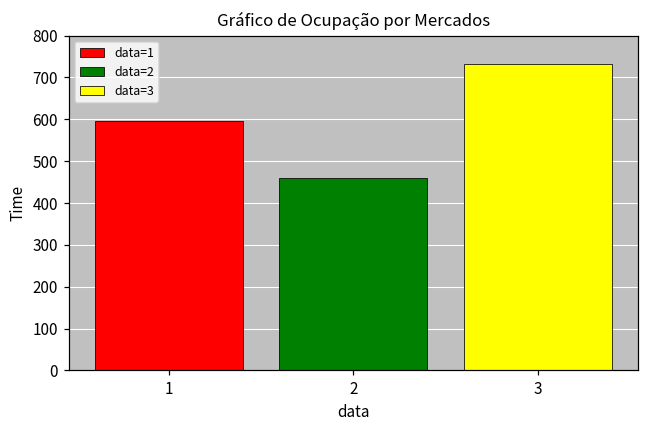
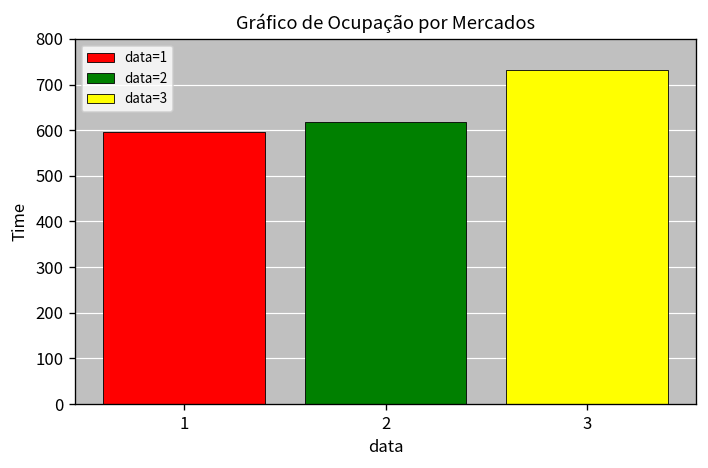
2: 460 -> 620
